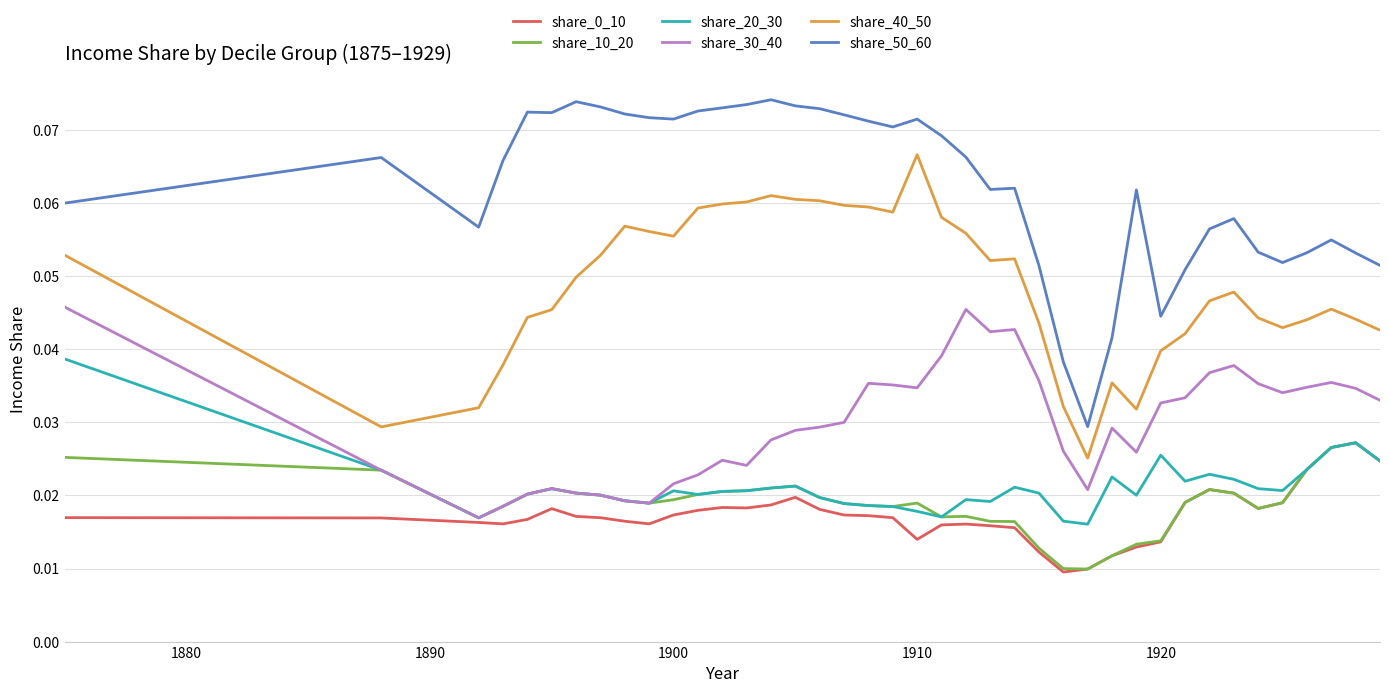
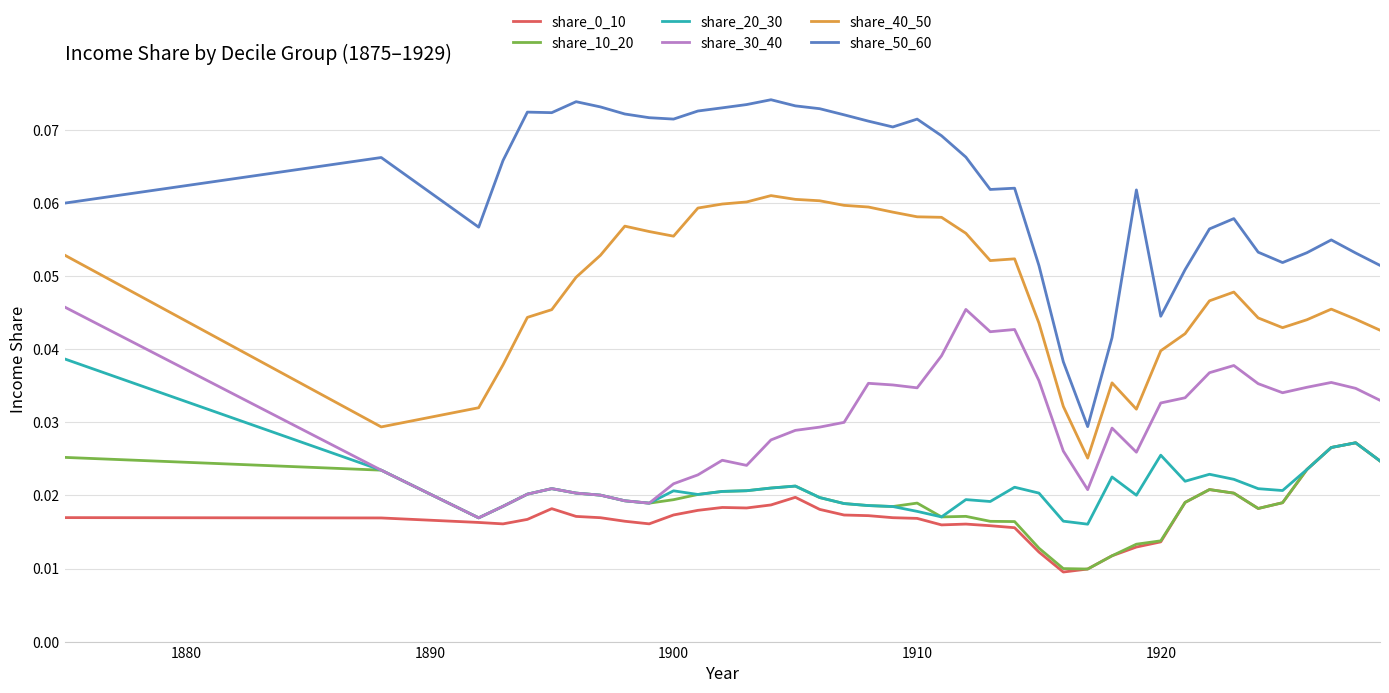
share_0_10, 1910: 0.014 -> 0.017
share_40_50, 1910: 0.067 -> 0.058
